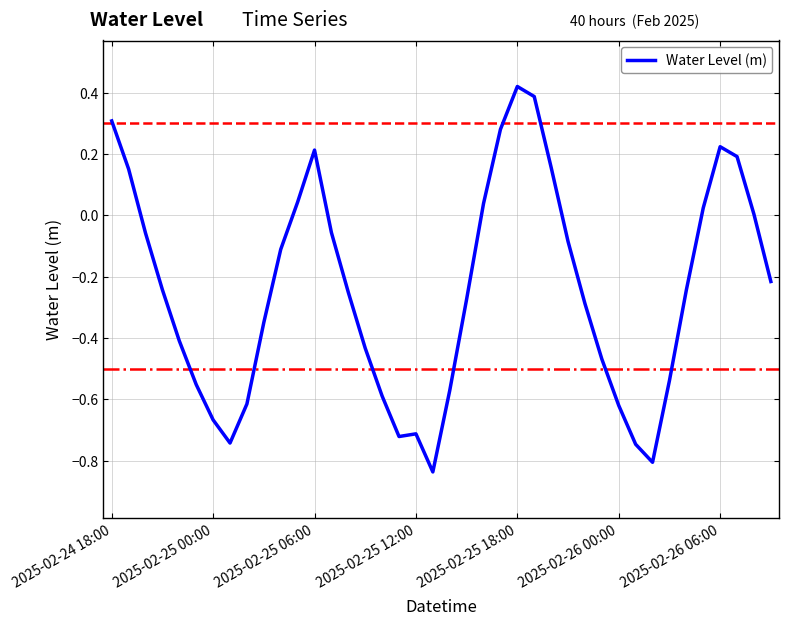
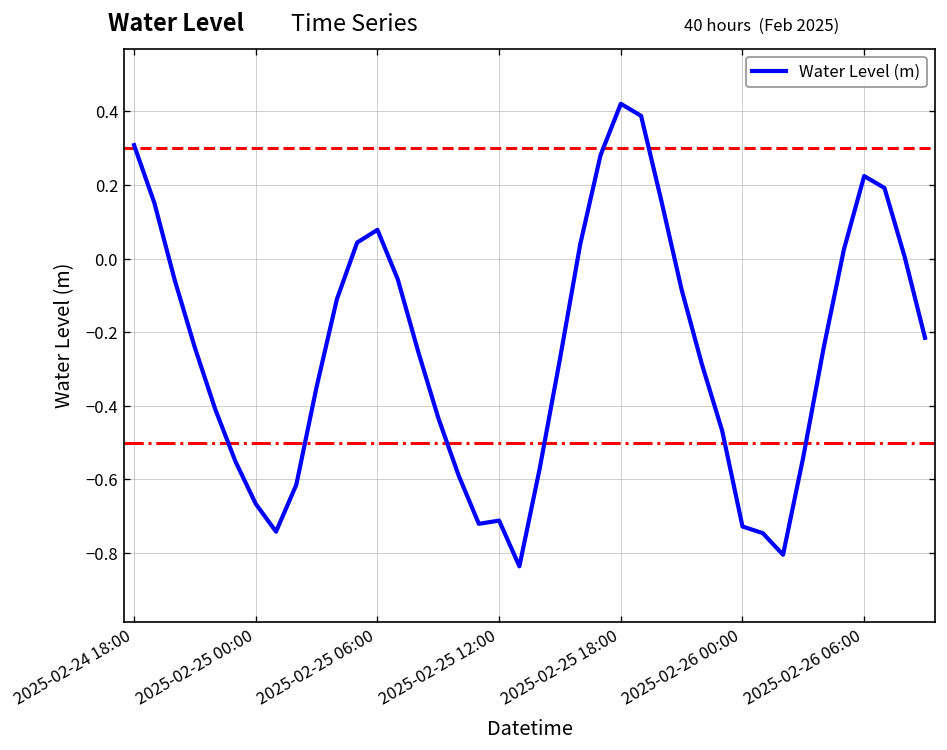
2025-02-25 06:00: 0.21 -> 0.08
2025-02-26 00:00: -0.62 -> -0.73
